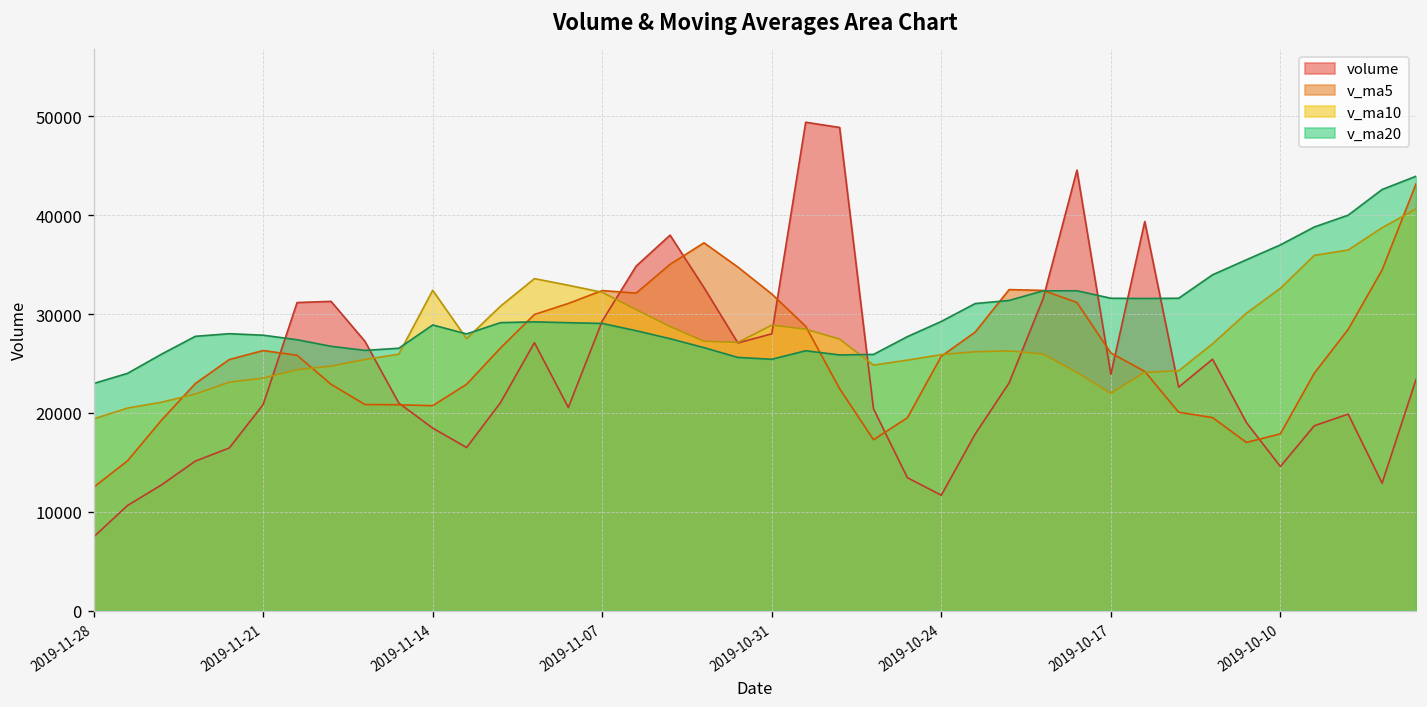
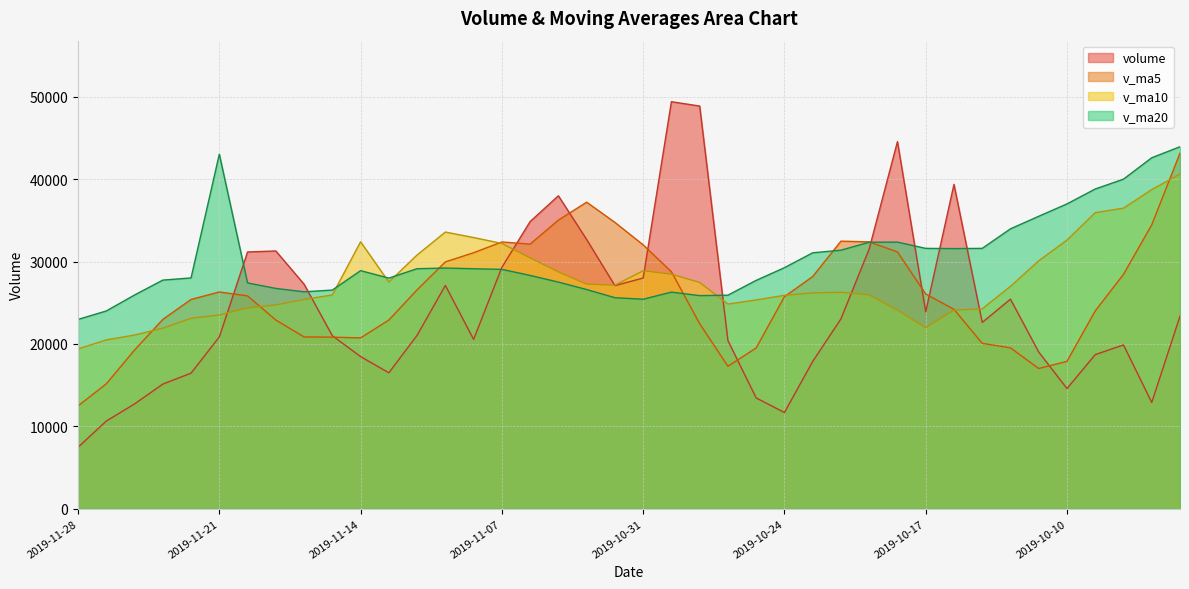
v_ma20, 2019-11-21: 28000 -> 43000
